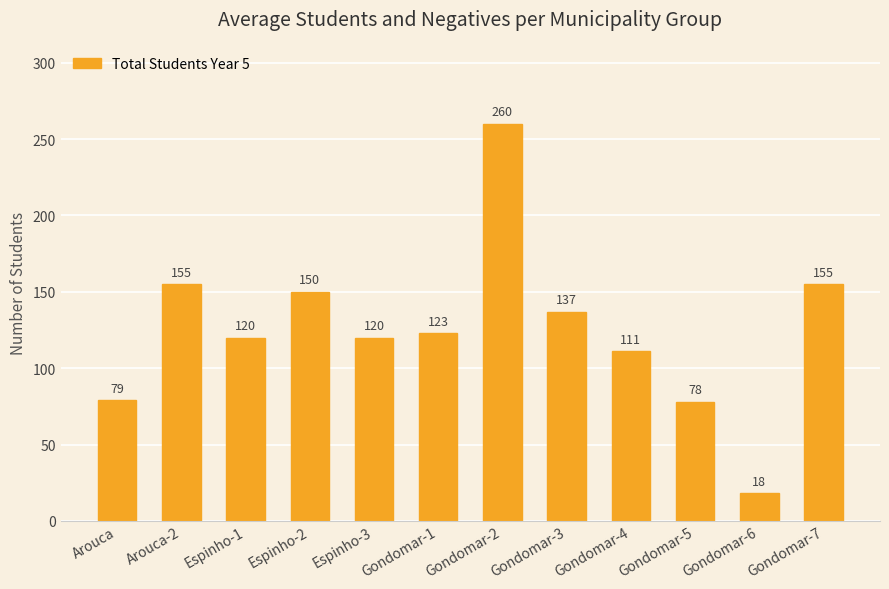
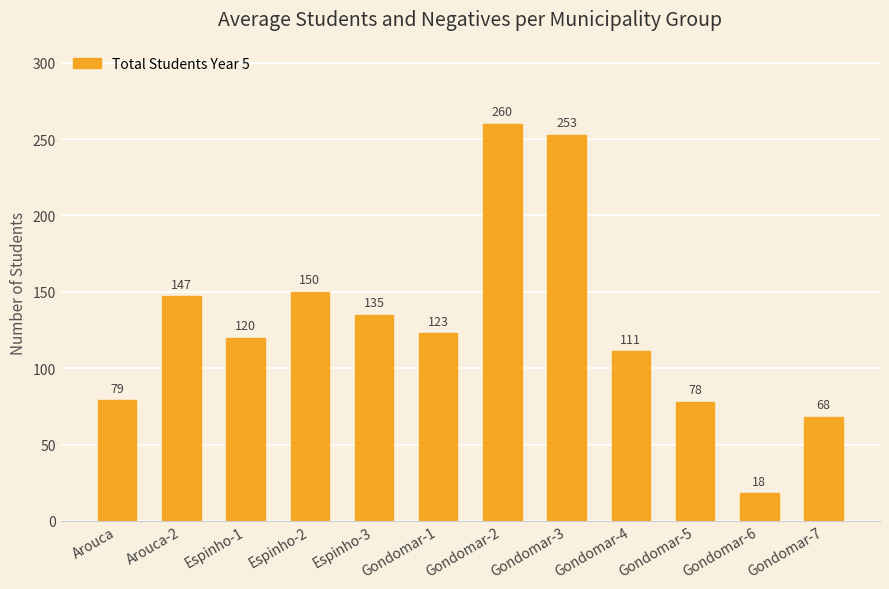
Arouca-2: 155 -> 147
Espinho-3: 120 -> 135
Gondomar-3: 137 -> 253
Gondomar-7: 155 -> 68
